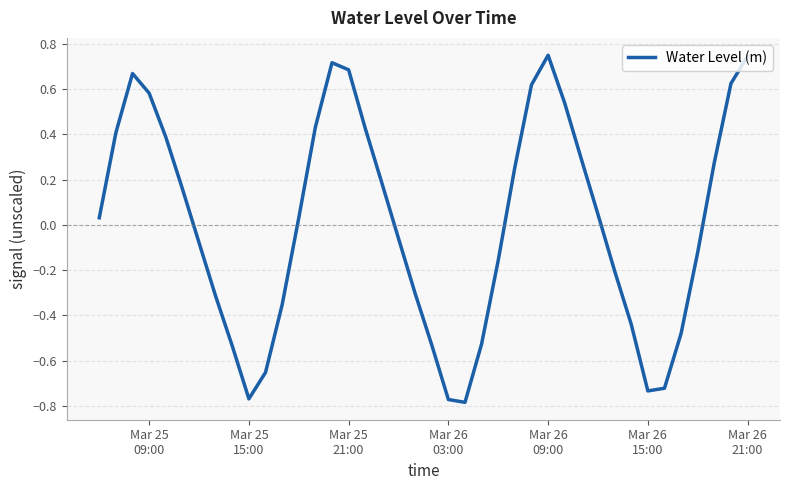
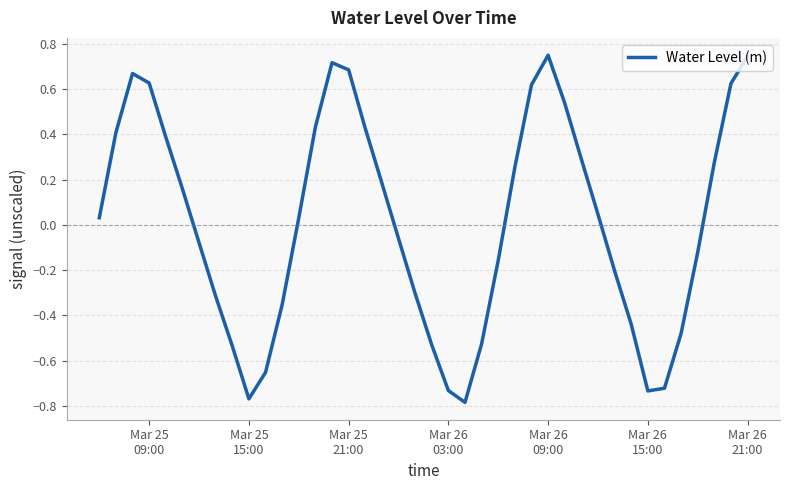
Mar 25 09:00: 0.58 -> 0.63
Mar 26 03:00: -0.77 -> -0.73
